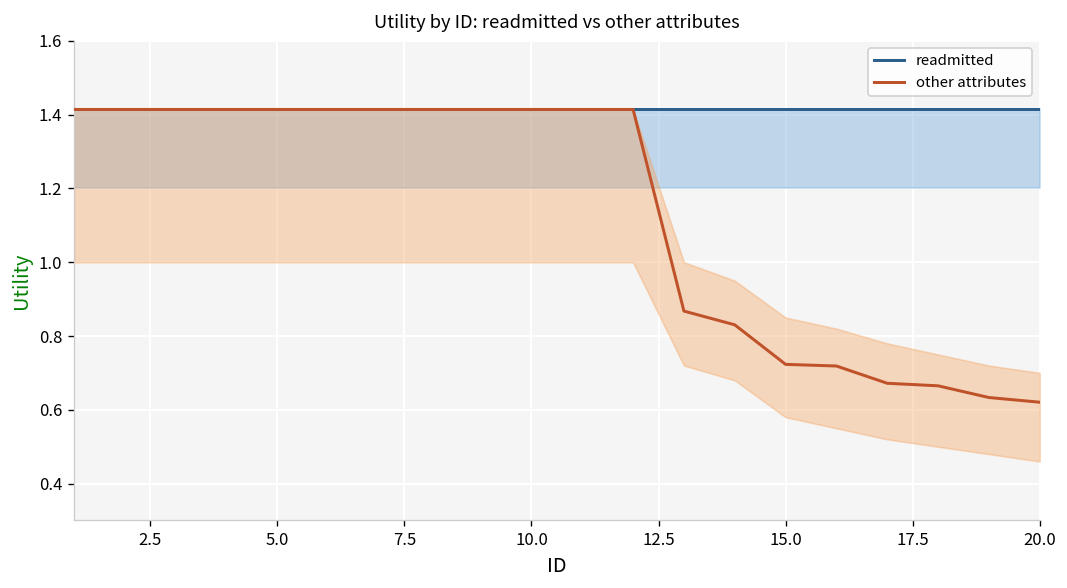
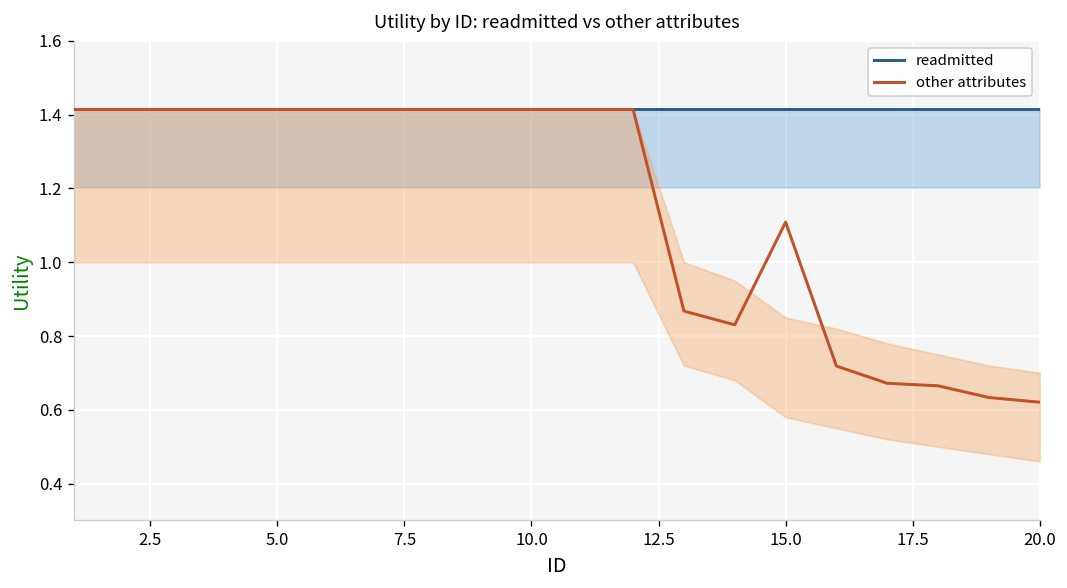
other attributes, 15.0: 0.72 -> 1.11
